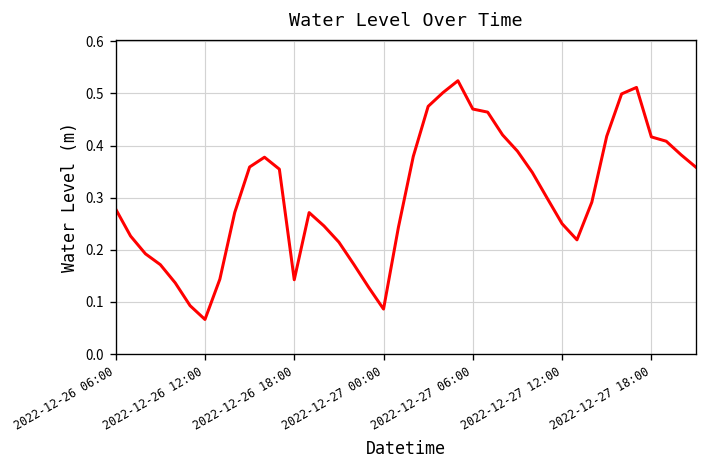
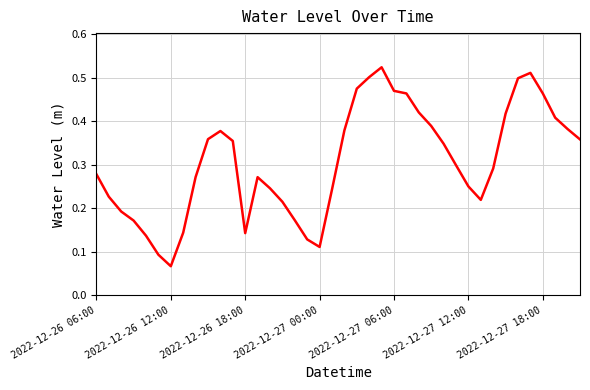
2022-12-27 00:00: 0.09 -> 0.11
2022-12-27 18:00: 0.42 -> 0.46
